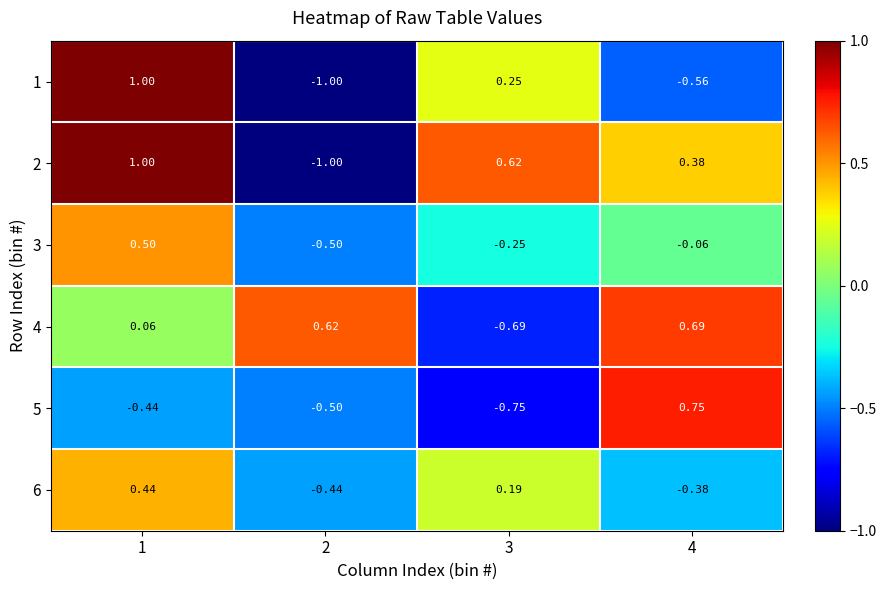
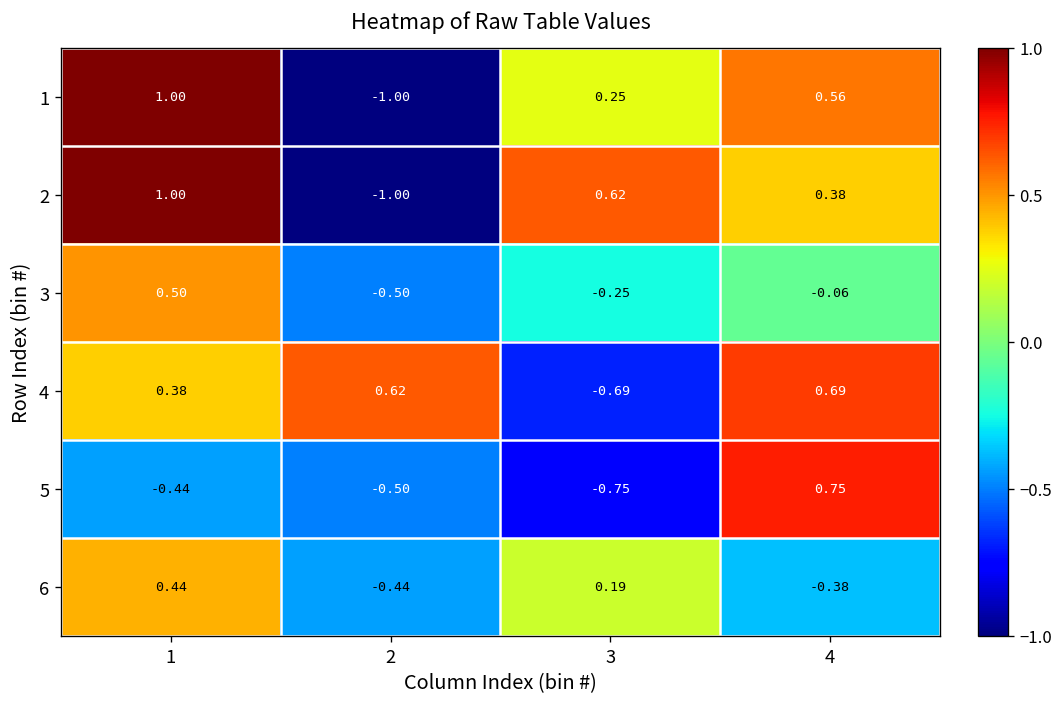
1, 4: -0.56 -> 0.56
4, 1: 0.06 -> 0.38
